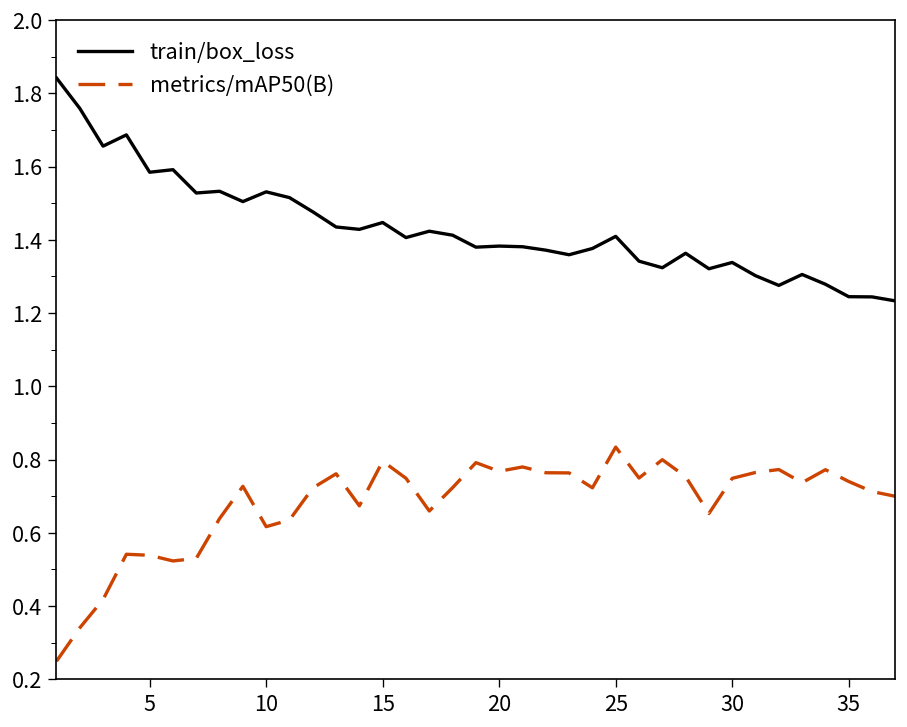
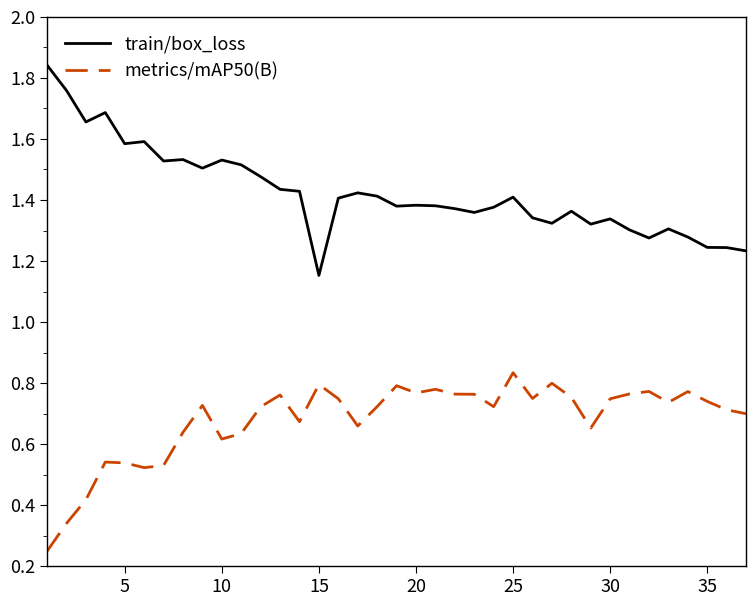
train/box_loss, 15: 1.45 -> 1.15
